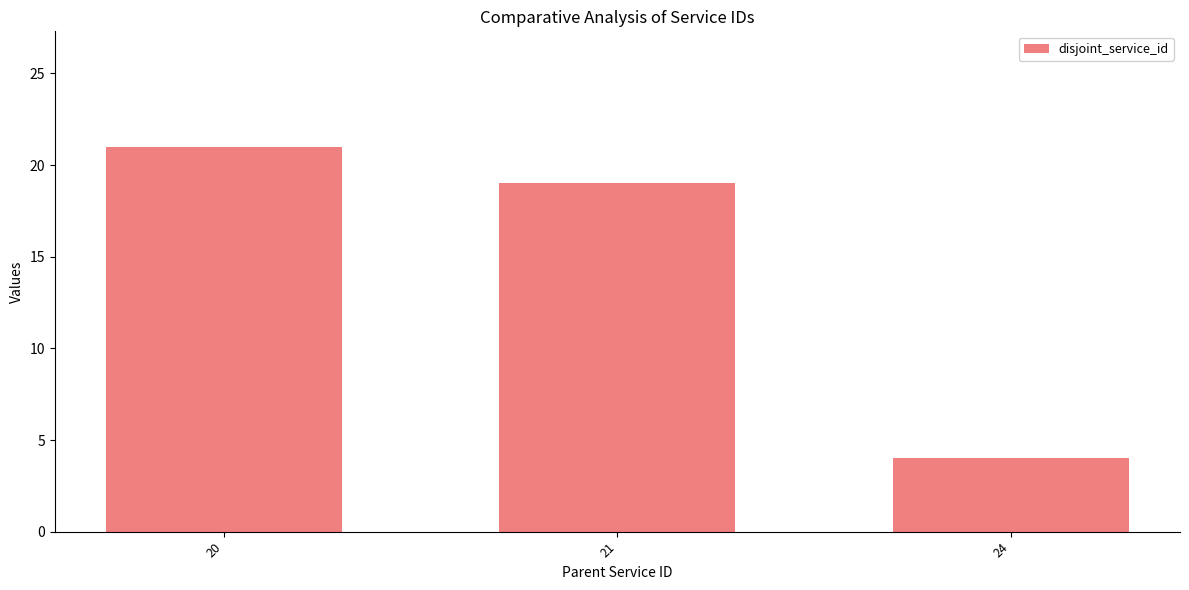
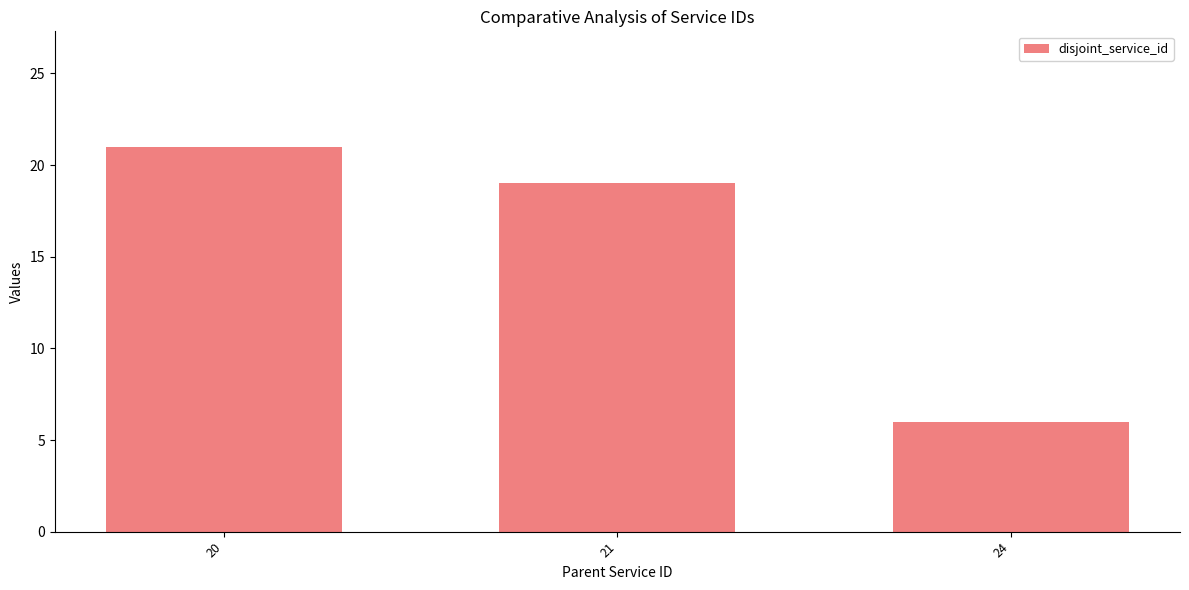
24: 4 -> 6
